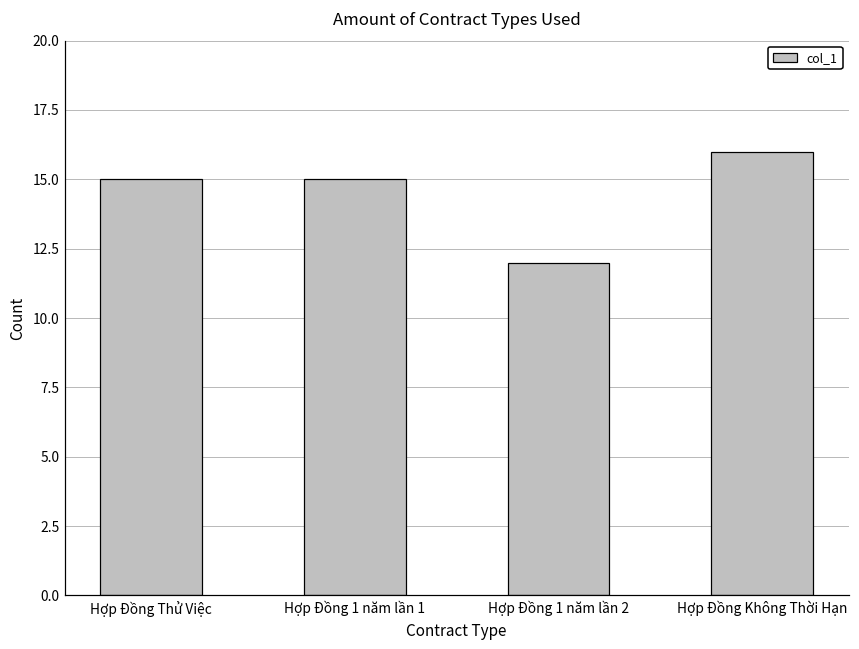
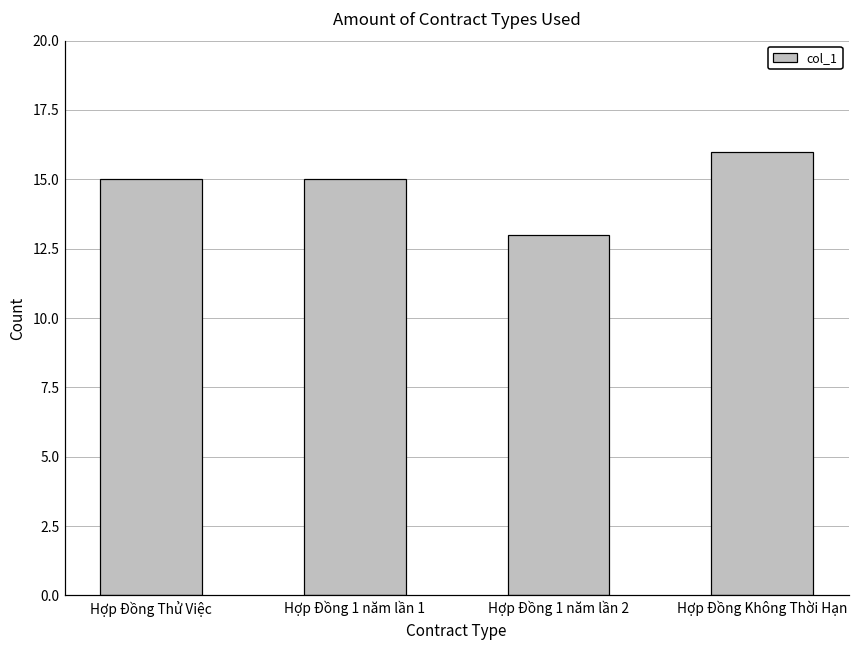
Hợp Đồng 1 năm lần 2: 12 -> 13
